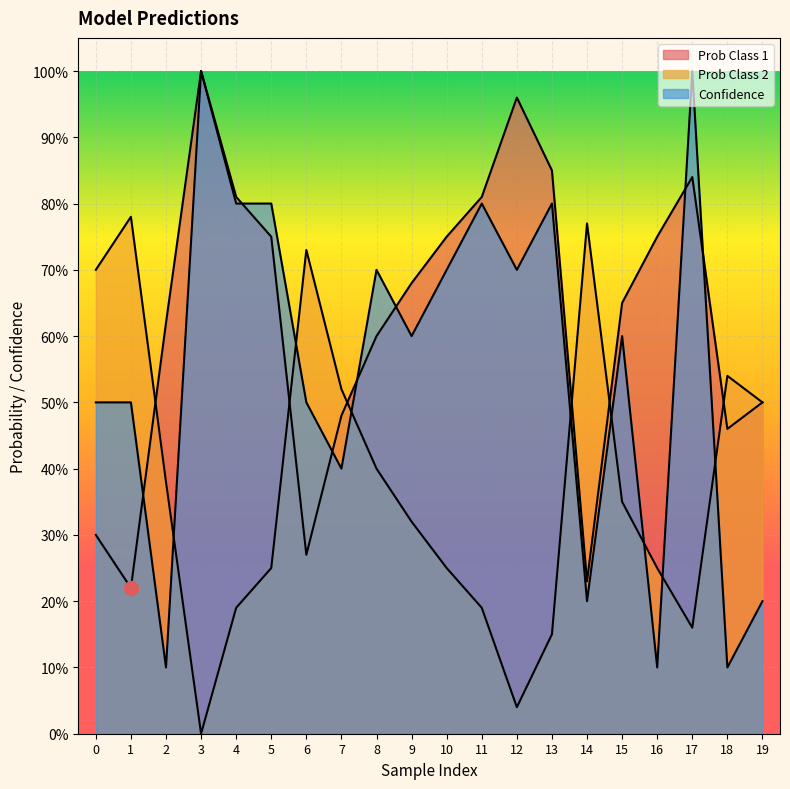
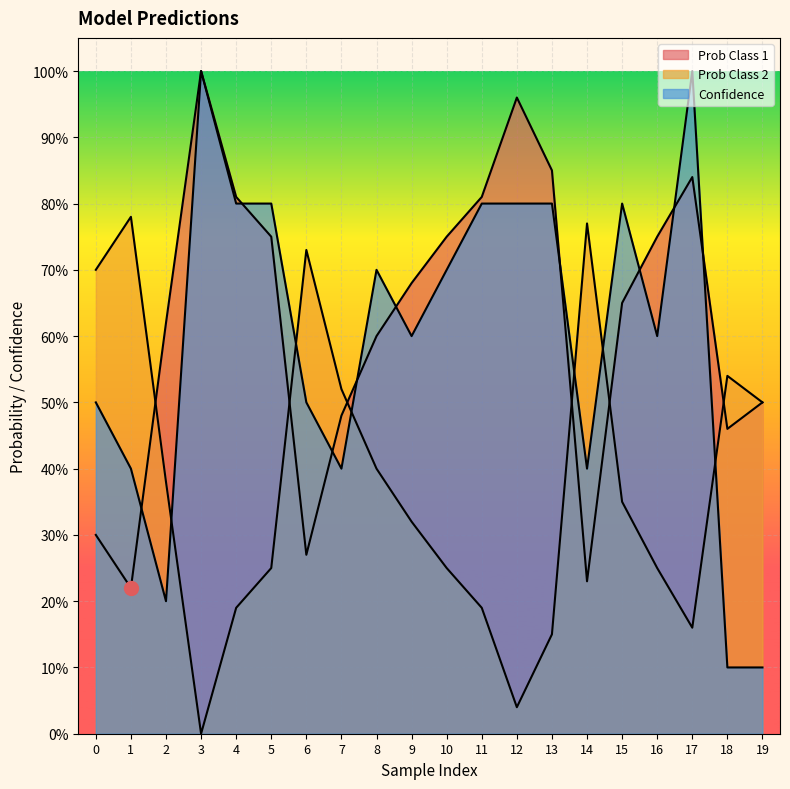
Confidence, 1: 50% -> 40%
Confidence, 2: 10% -> 20%
Confidence, 12: 70% -> 80%
Confidence, 14: 20% -> 40%
Confidence, 15: 60% -> 80%
Confidence, 16: 10% -> 60%
Confidence, 19: 20% -> 10%
